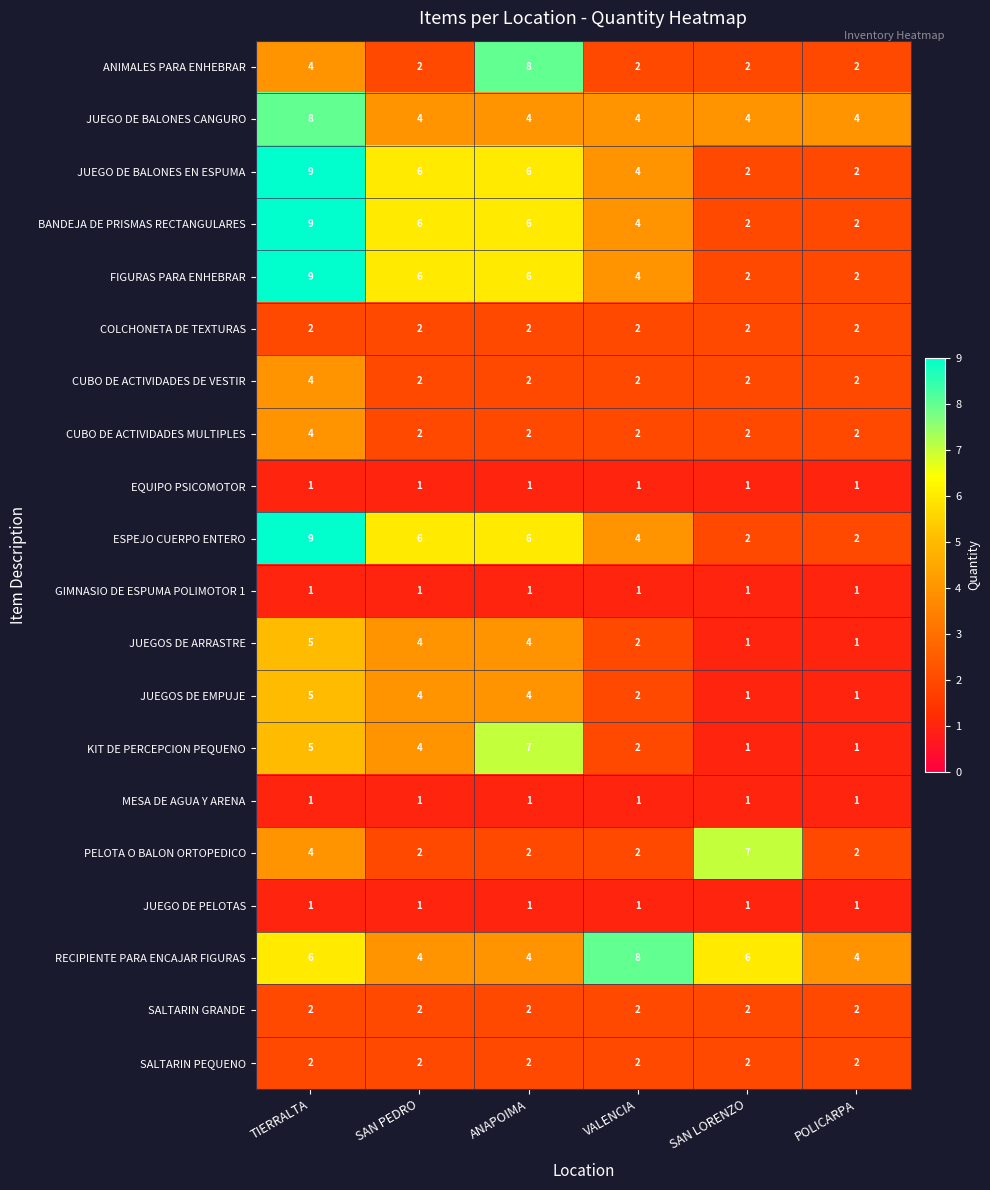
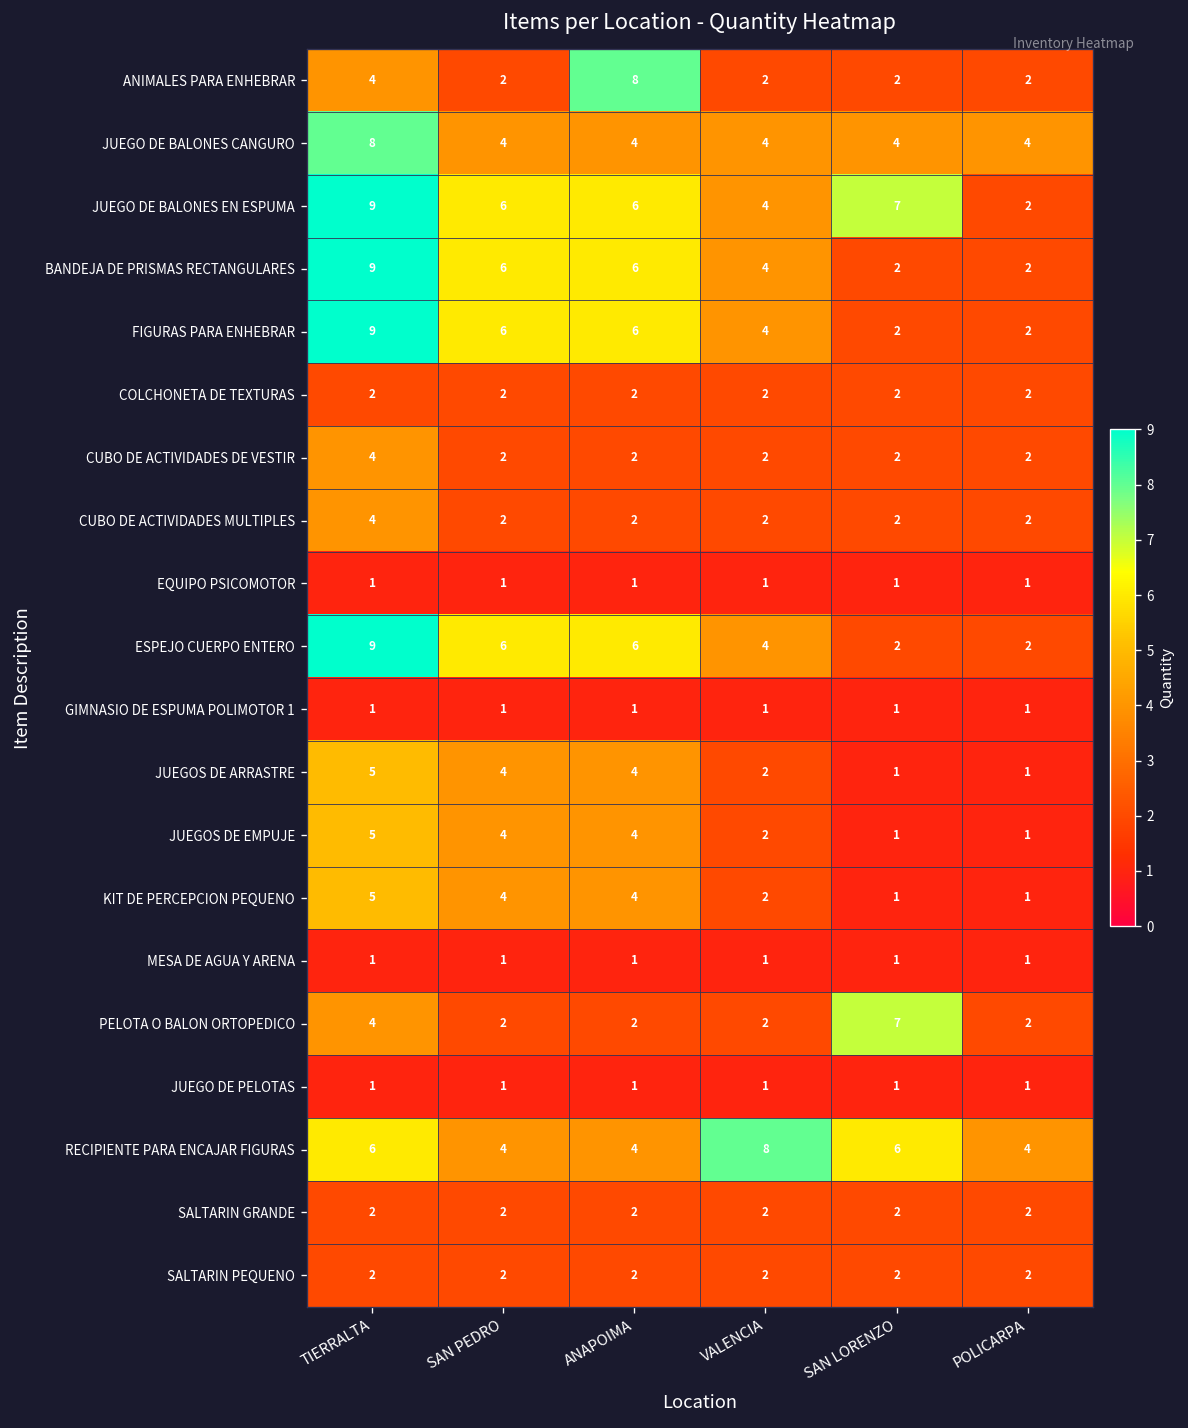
JUEGO DE BALONES EN ESPUMA, SAN LORENZO: 2 -> 7
KIT DE PERCEPCION PEQUENO, ANAPOIMA: 7 -> 4
